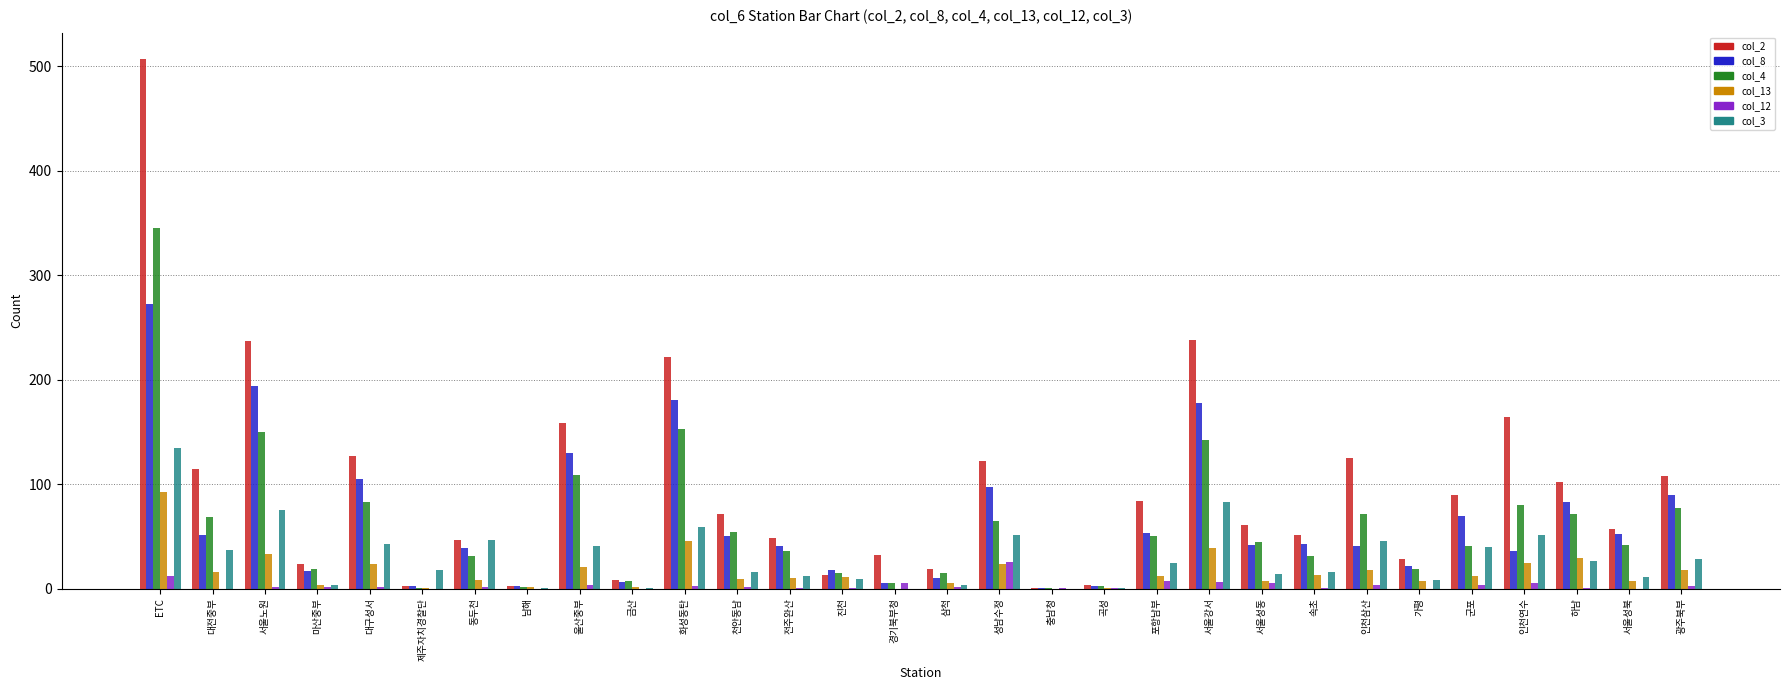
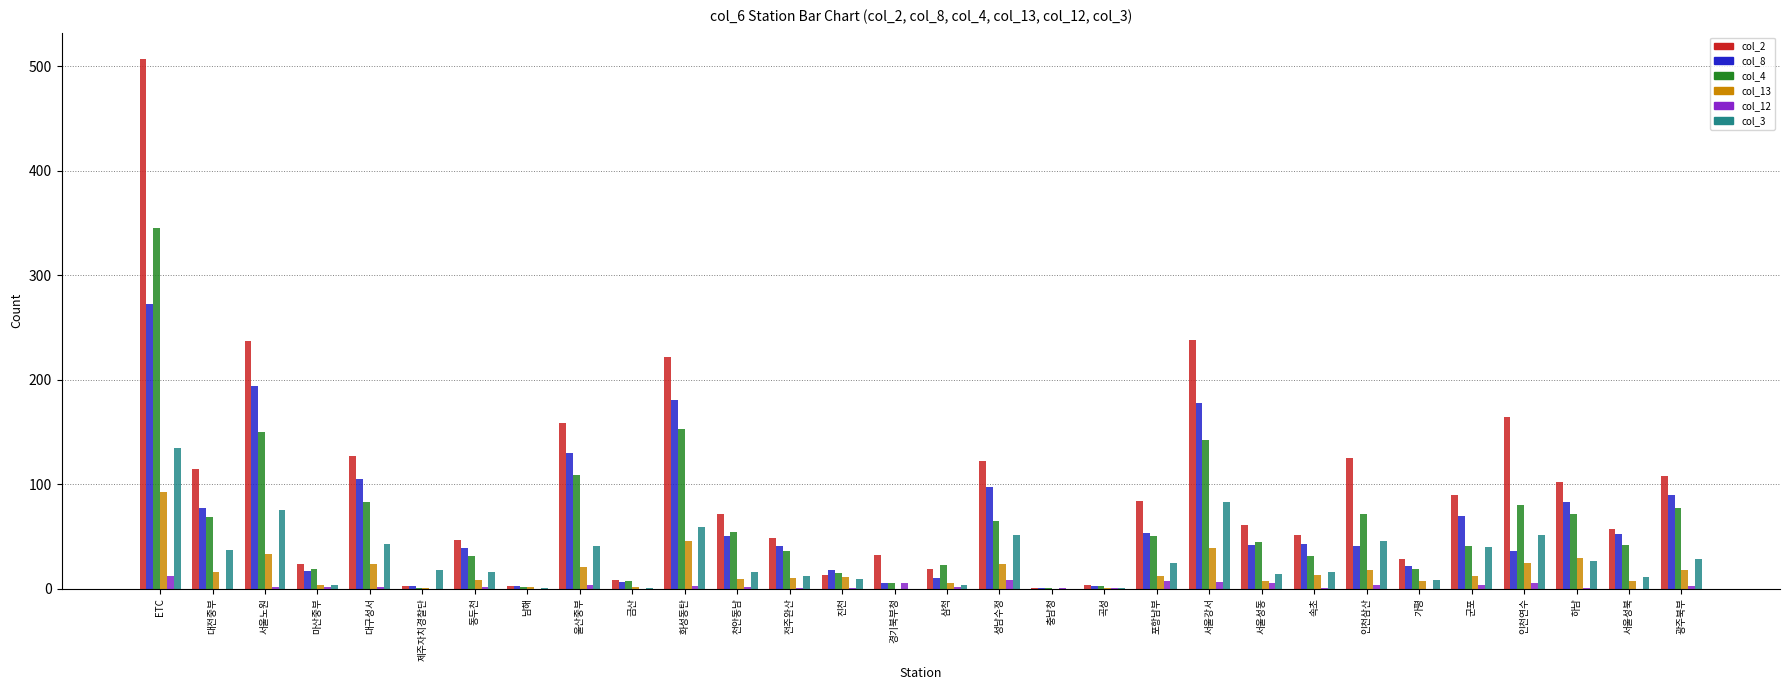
col_8, 대전중부: 51 -> 77
col_3, 동두천: 47 -> 16
col_4, 삼척: 15 -> 23
col_12, 성남수정: 26 -> 8
